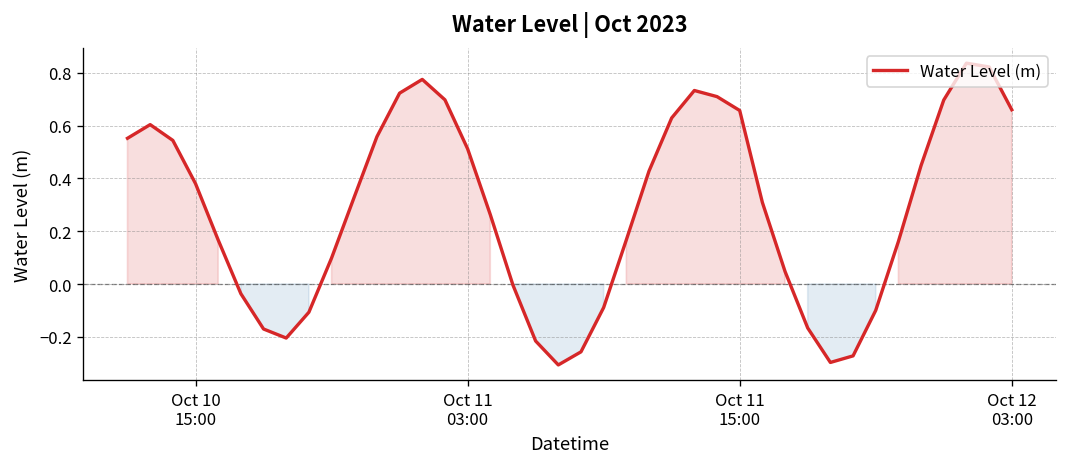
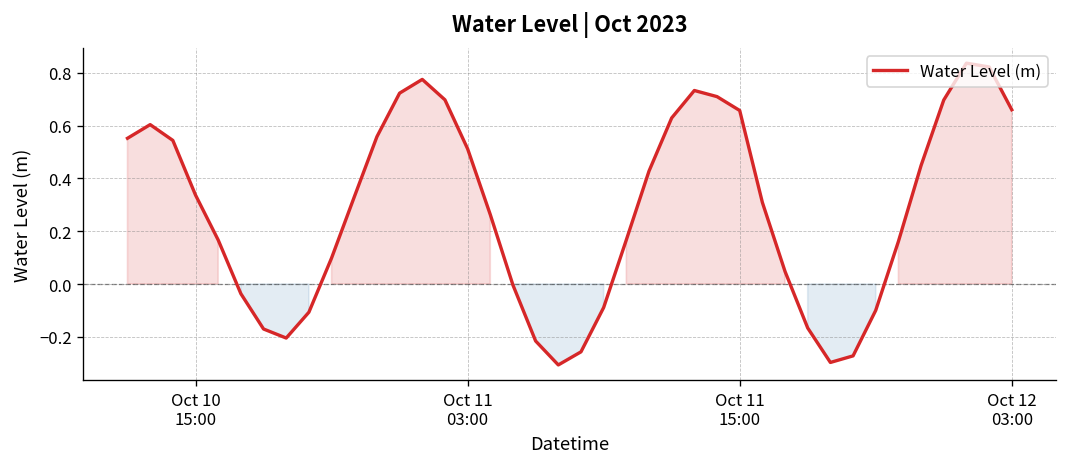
Oct 10 15:00: 0.38 -> 0.34
